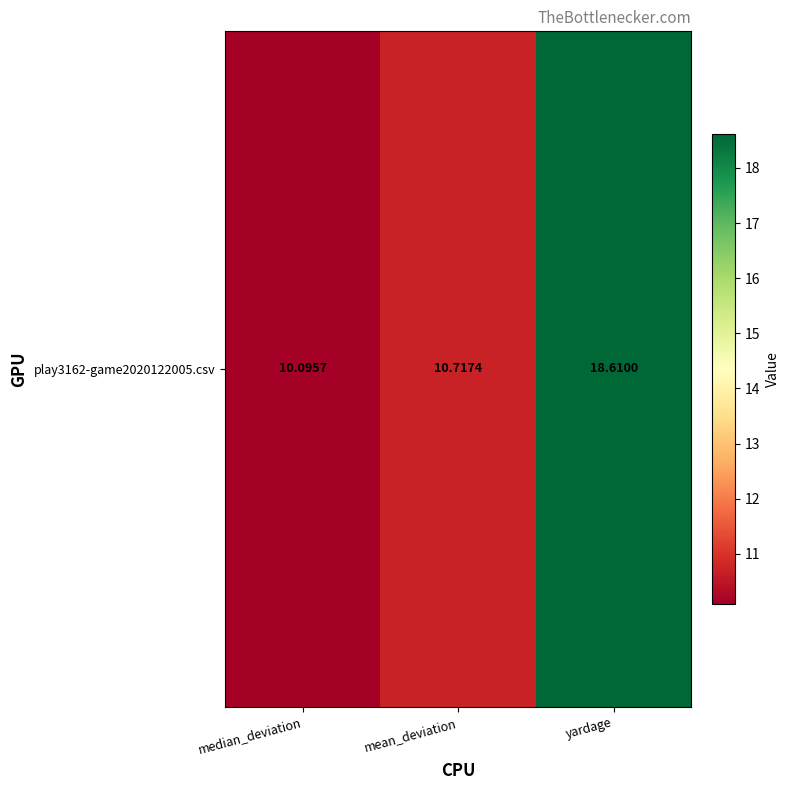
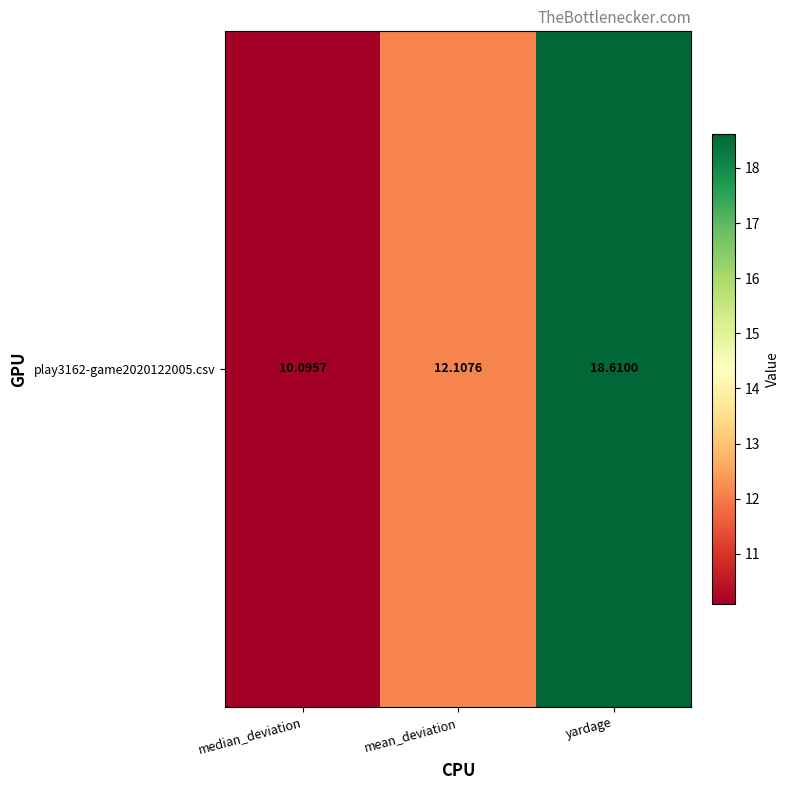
play3162-game2020122005.csv, mean_deviation: 10.7174 -> 12.1076
